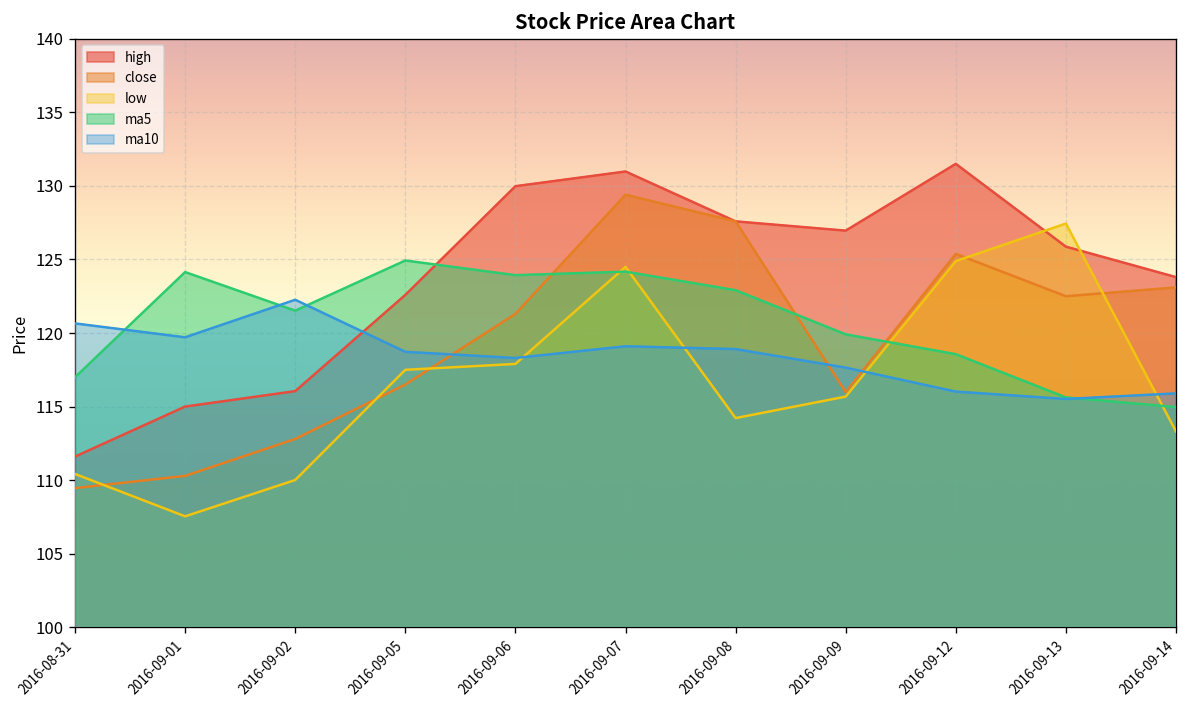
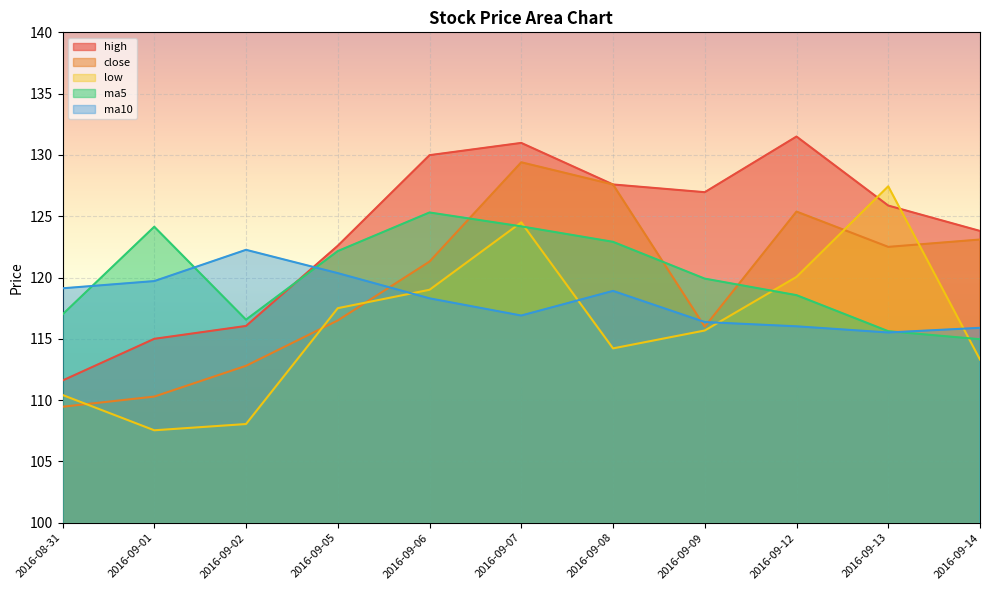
ma10, 2016-08-31: 120.7 -> 119.1
low, 2016-09-02: 110.0 -> 108.1
ma5, 2016-09-02: 121.5 -> 116.6
ma5, 2016-09-05: 124.9 -> 122.2
ma10, 2016-09-05: 118.7 -> 120.4
low, 2016-09-06: 117.9 -> 119.0
ma5, 2016-09-06: 123.9 -> 125.3
ma10, 2016-09-07: 119.1 -> 116.9
ma10, 2016-09-09: 117.6 -> 116.4
low, 2016-09-12: 124.9 -> 120.1
